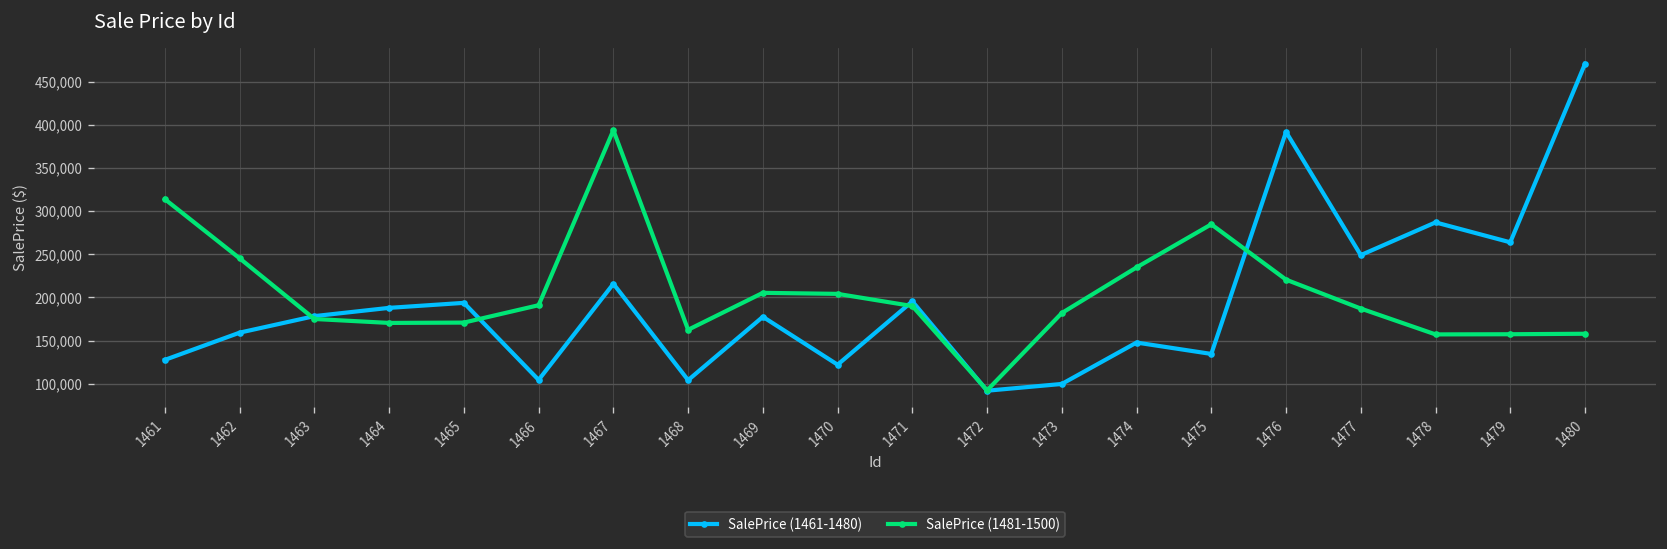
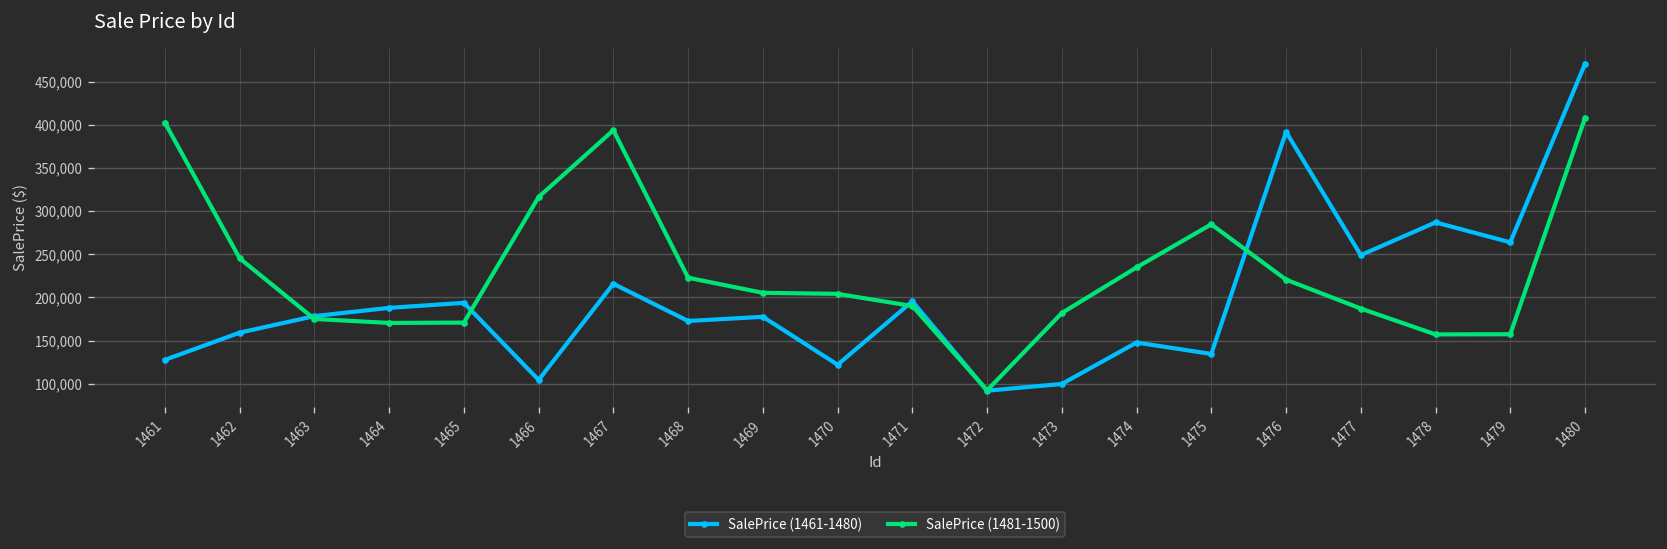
SalePrice (1481-1500), 1461: 310,000 -> 400,000
SalePrice (1481-1500), 1466: 190,000 -> 320,000
SalePrice (1461-1480), 1468: 100,000 -> 170,000
SalePrice (1481-1500), 1468: 160,000 -> 220,000
SalePrice (1481-1500), 1480: 160,000 -> 410,000
